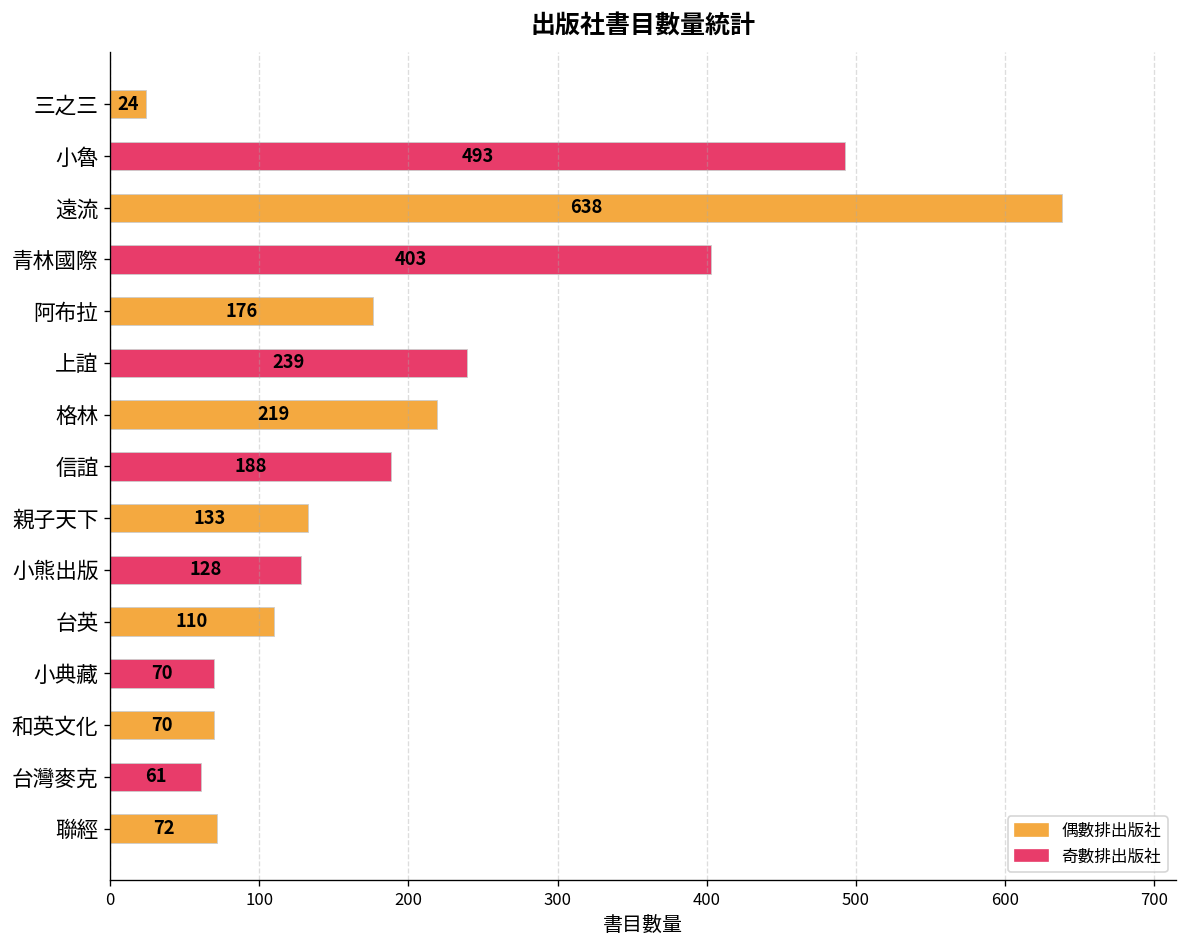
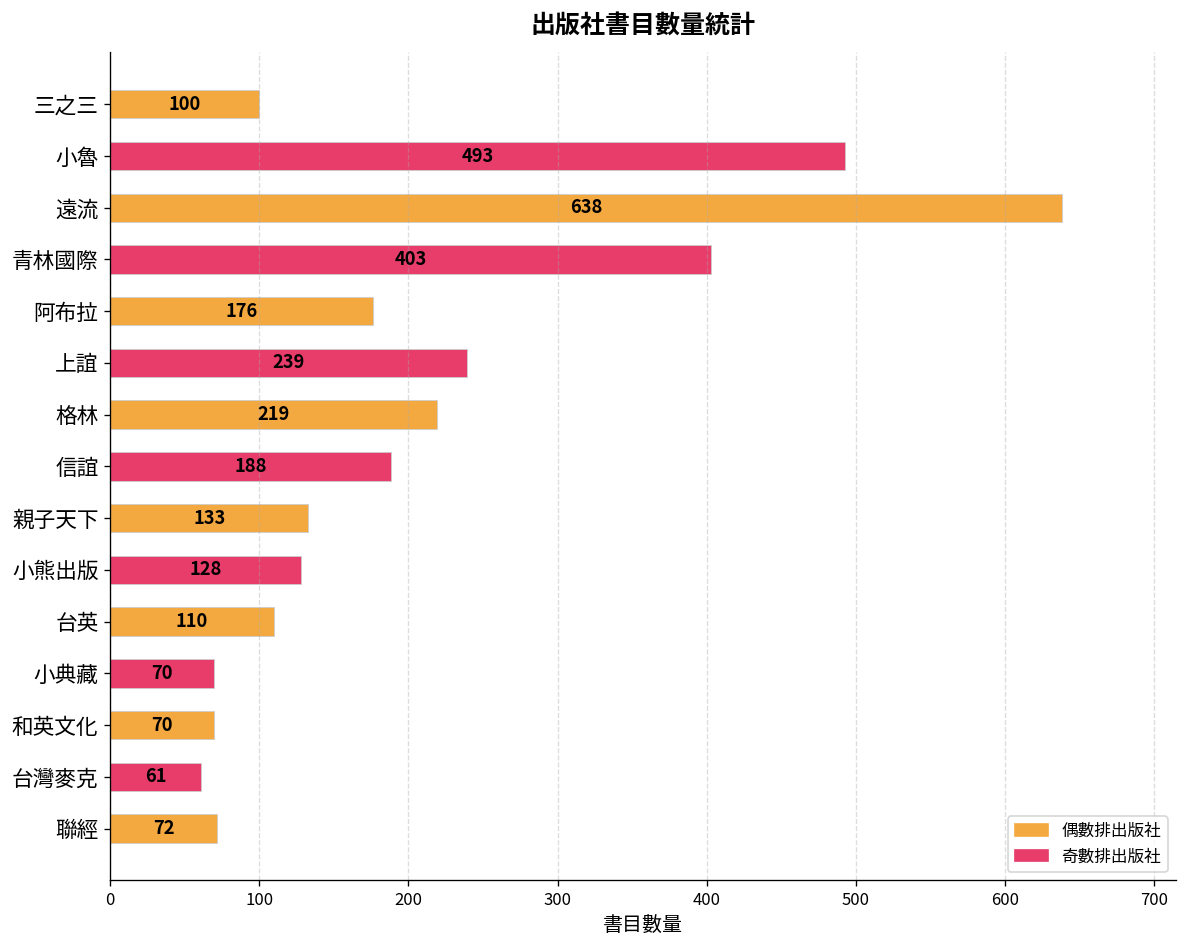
三之三: 24 -> 100
